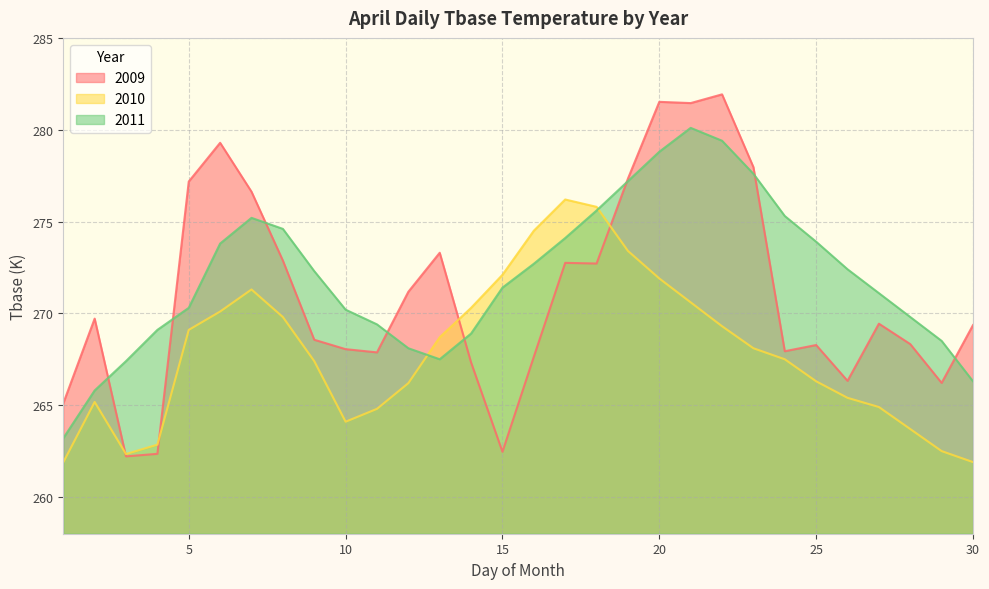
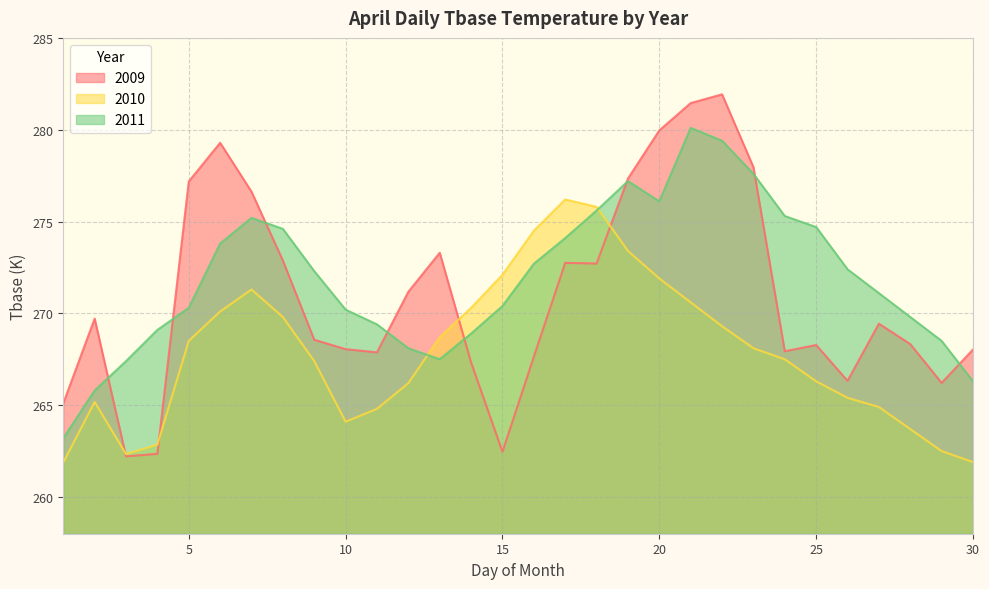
2010, 5: 269.1 -> 268.5
2011, 15: 271.4 -> 270.4
2009, 20: 281.5 -> 280.0
2011, 20: 278.8 -> 276.1
2011, 25: 273.9 -> 274.7
2009, 30: 269.4 -> 268.0
